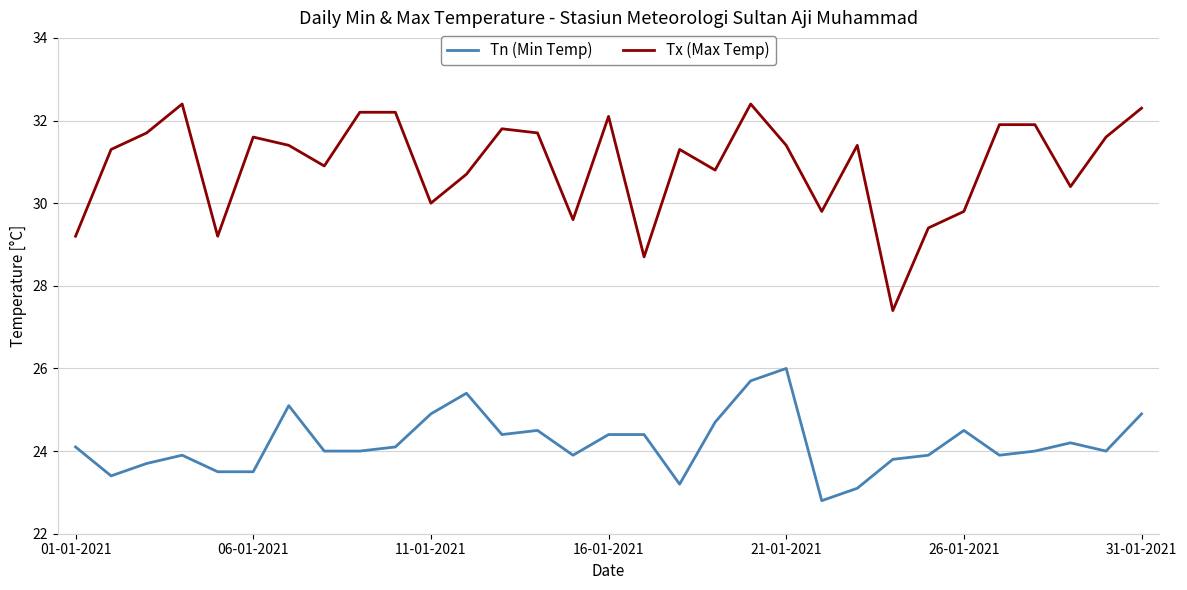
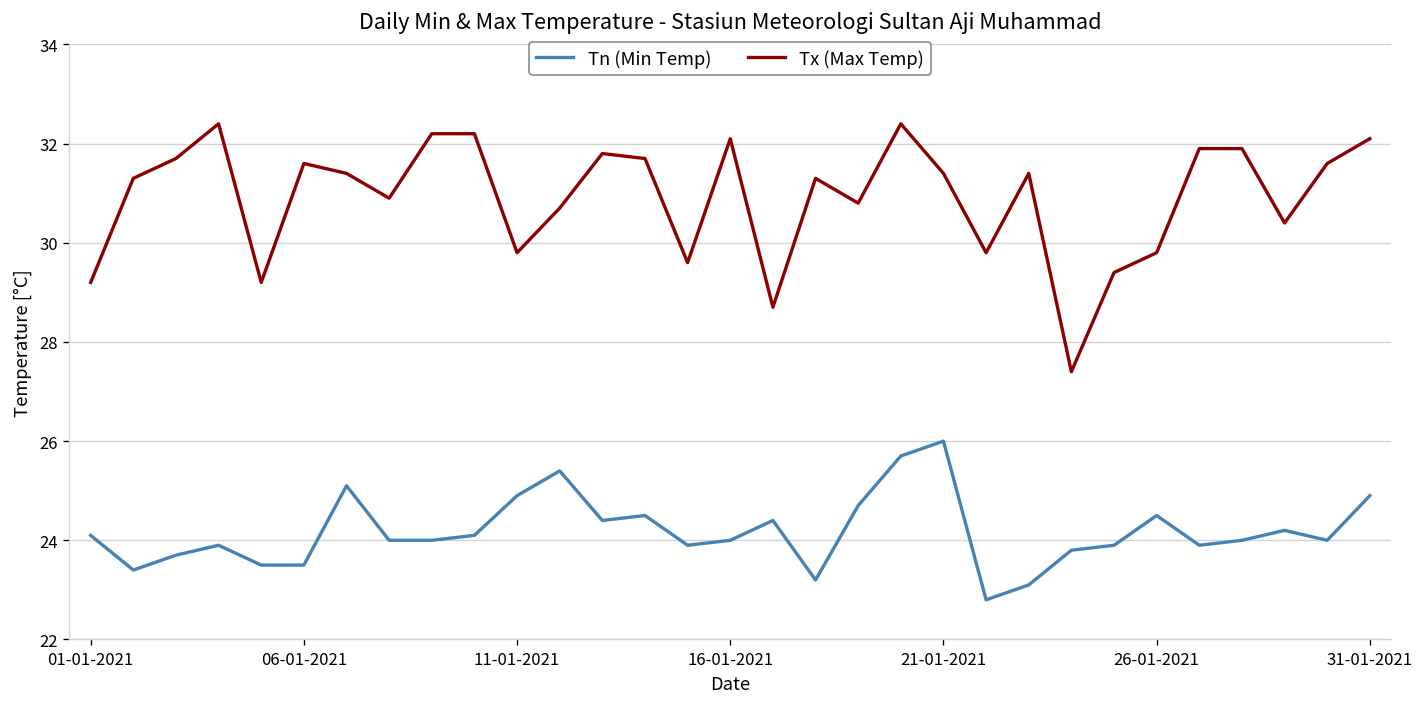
Tx (Max Temp), 11-01-2021: 30.0 -> 29.8
Tn (Min Temp), 16-01-2021: 24.4 -> 24.0
Tx (Max Temp), 31-01-2021: 32.3 -> 32.1
